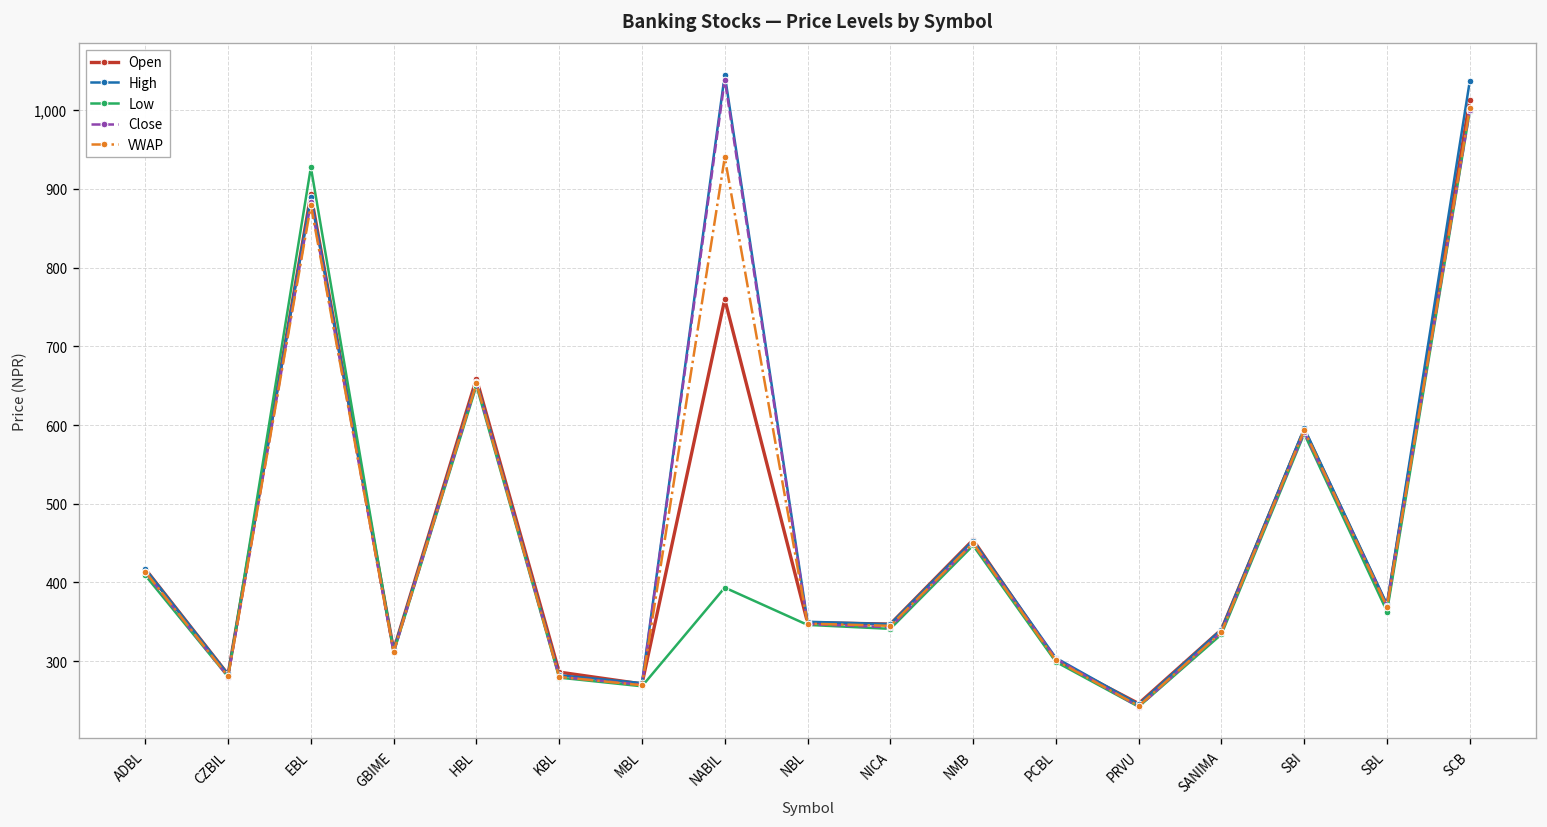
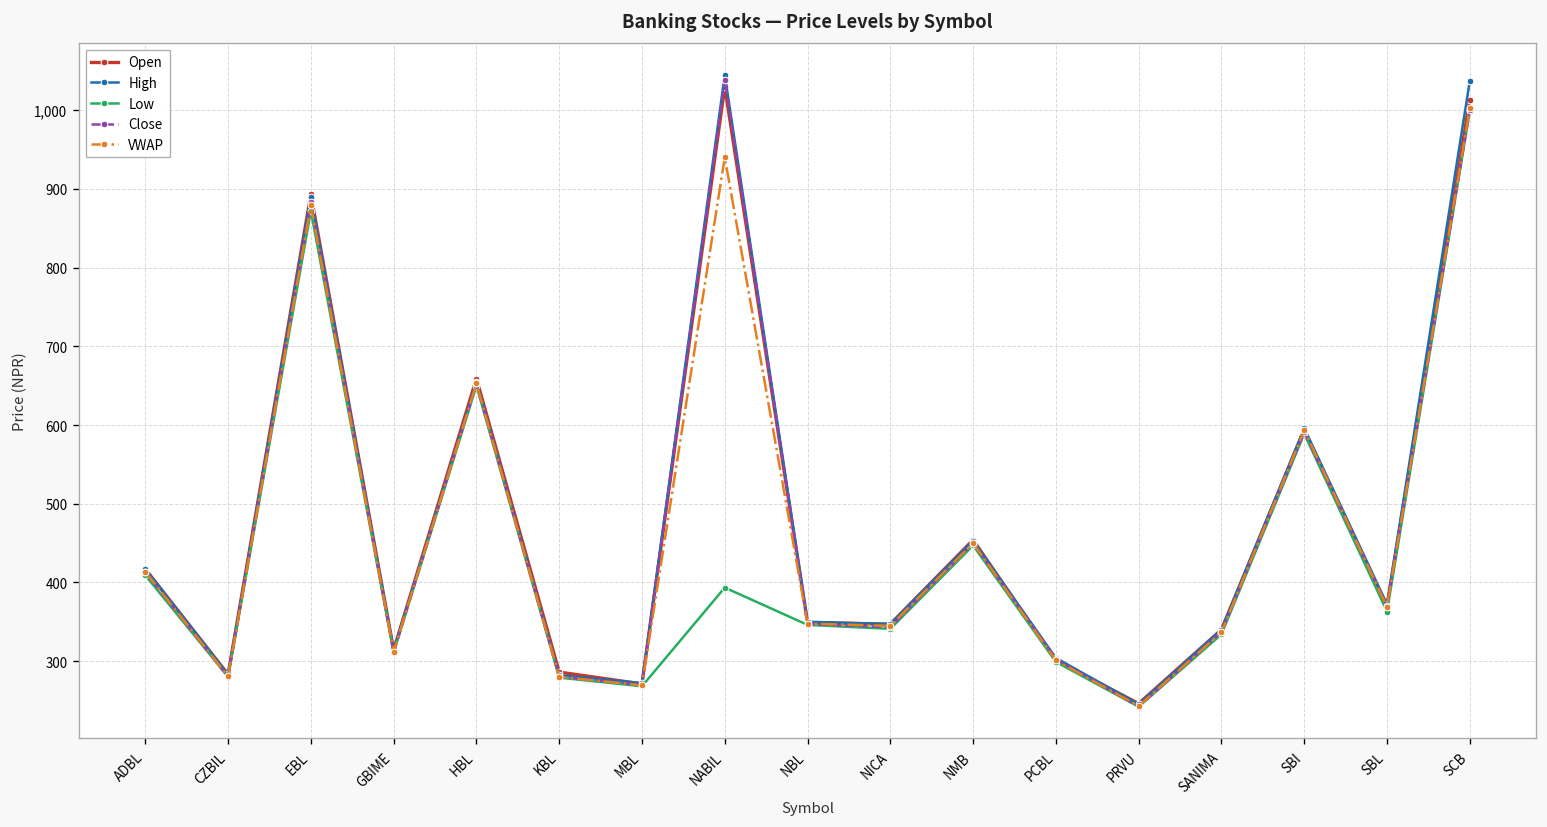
Low, EBL: 930 -> 870
Open, NABIL: 760 -> 1,030
